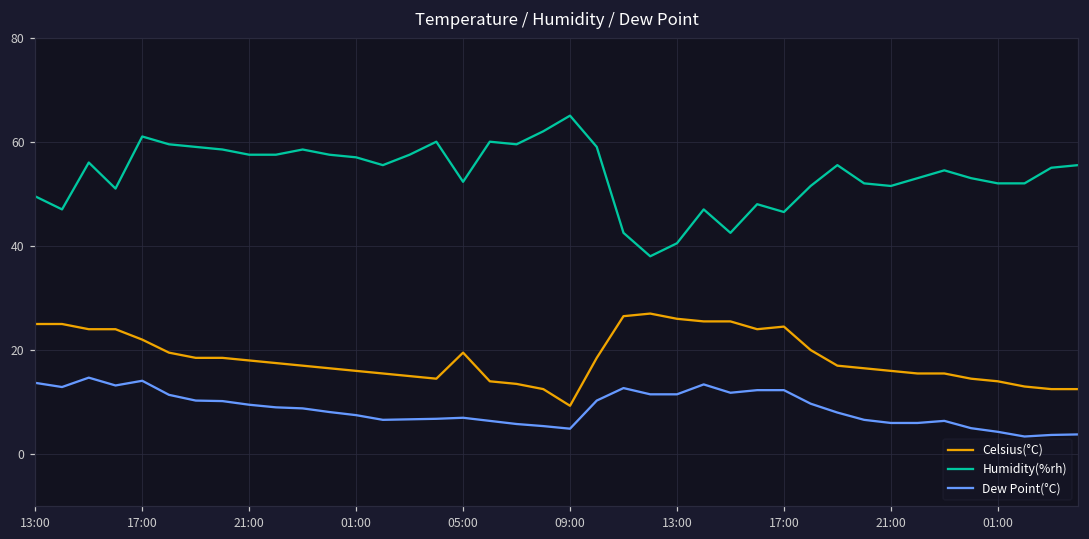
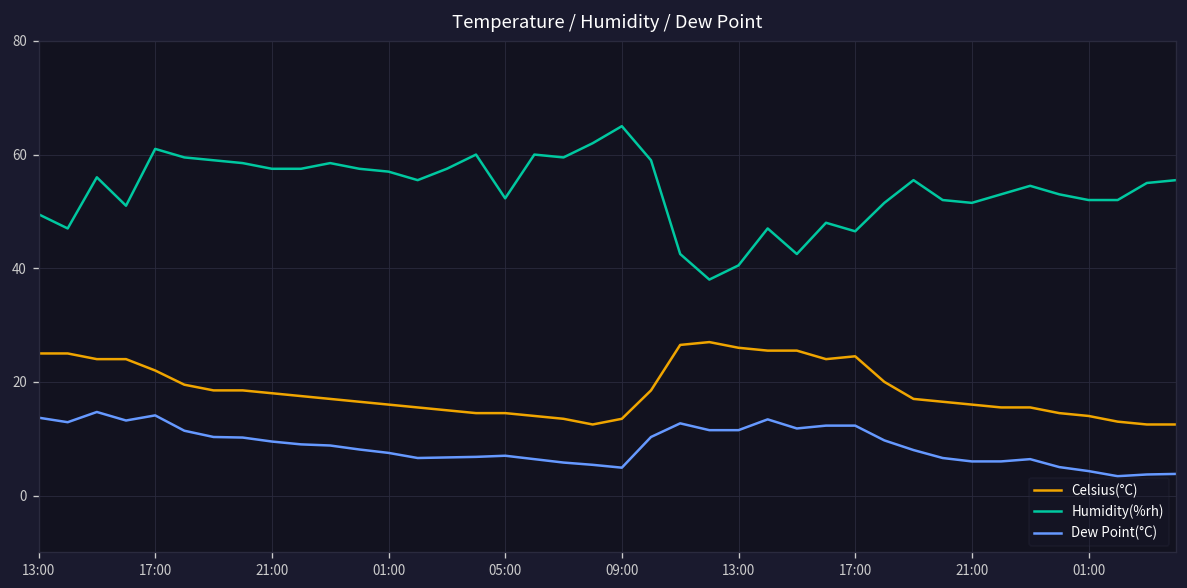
Celsius(°C), 05:00: 20 -> 15
Celsius(°C), 09:00: 9 -> 14
